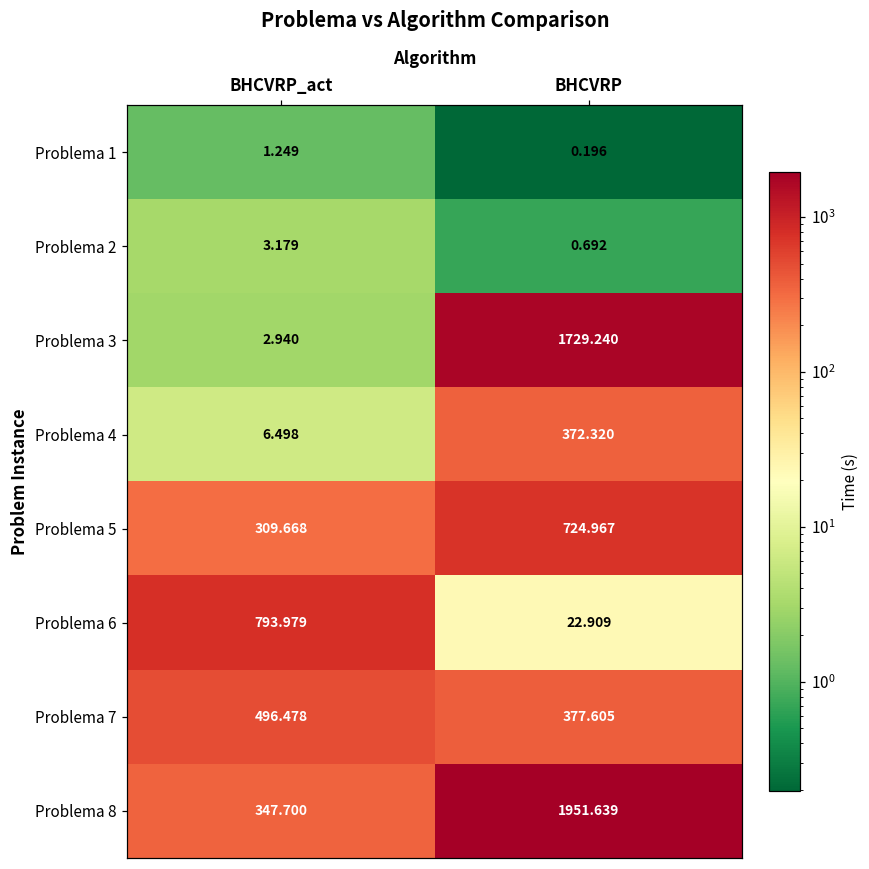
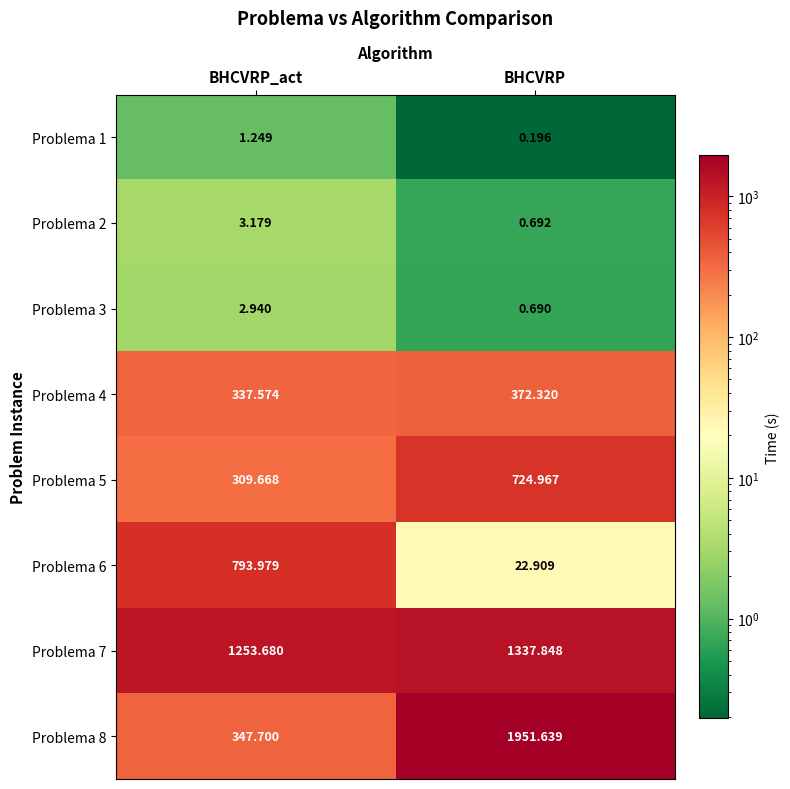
Problema 3, BHCVRP: 1729.240 -> 0.690
Problema 4, BHCVRP_act: 6.498 -> 337.574
Problema 7, BHCVRP_act: 496.478 -> 1253.680
Problema 7, BHCVRP: 377.605 -> 1337.848
